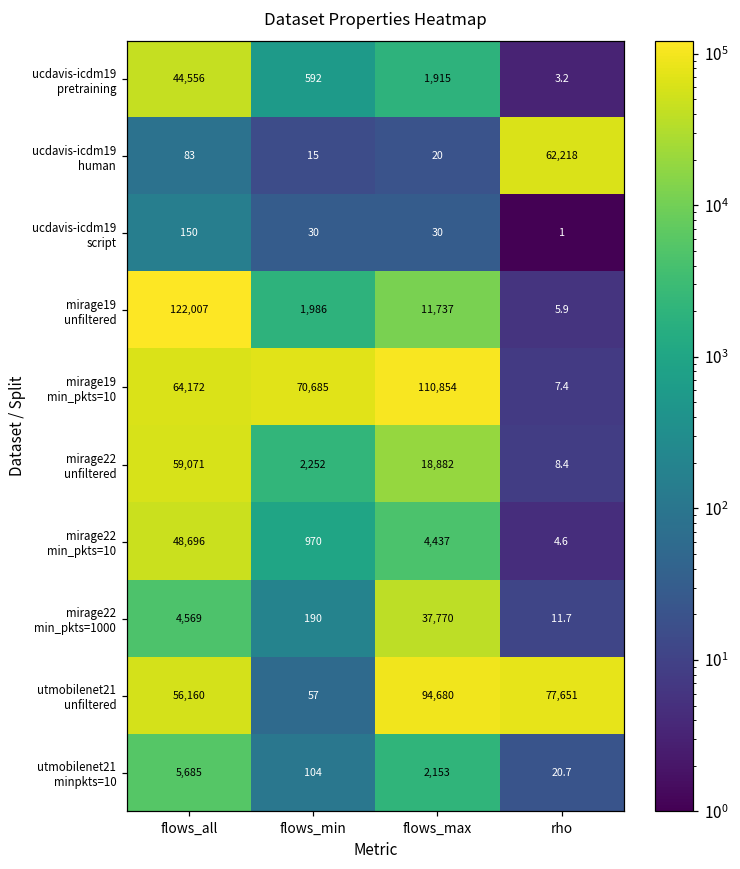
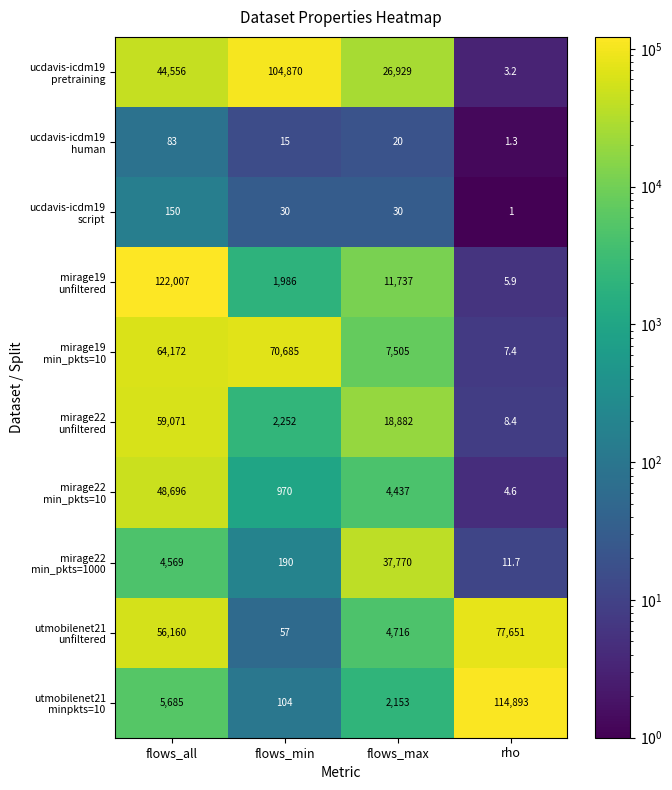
ucdavis-icdm19 pretraining, flows_min: 592 -> 104,870
ucdavis-icdm19 pretraining, flows_max: 1,915 -> 26,929
ucdavis-icdm19 human, rho: 62,218 -> 1.3
mirage19 min_pkts=10, flows_max: 110,854 -> 7,505
utmobilenet21 unfiltered, flows_max: 94,680 -> 4,716
utmobilenet21 minpkts=10, rho: 20.7 -> 114,893
